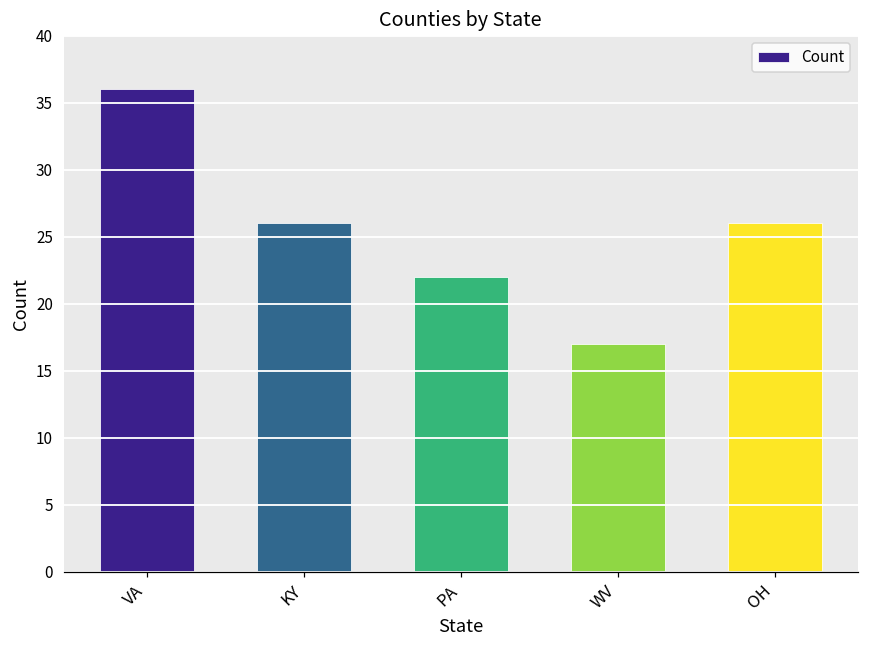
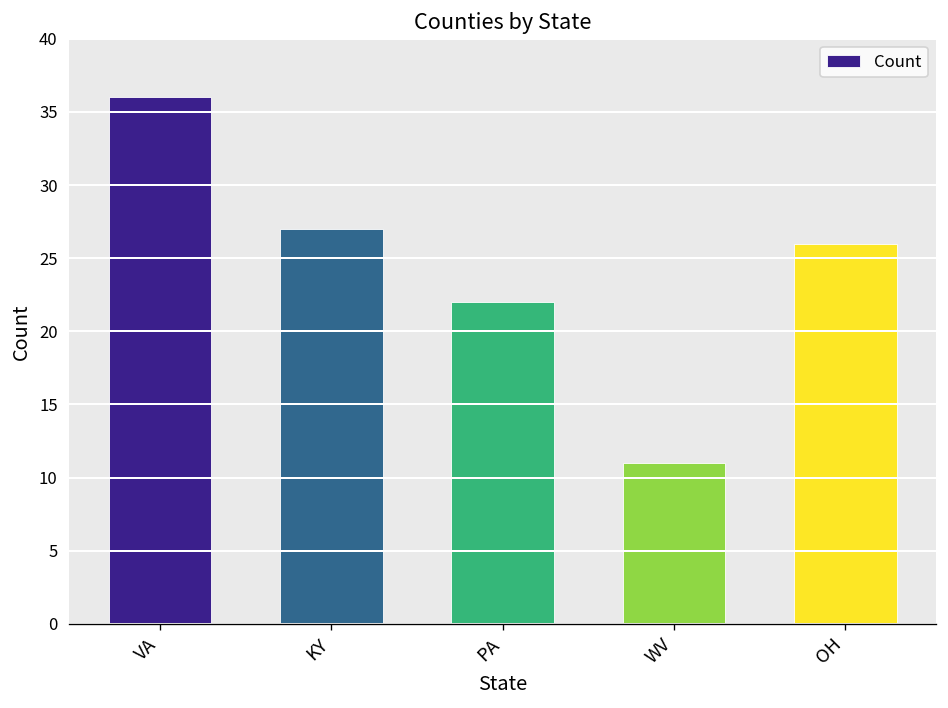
KY: 26 -> 27
WV: 17 -> 11
